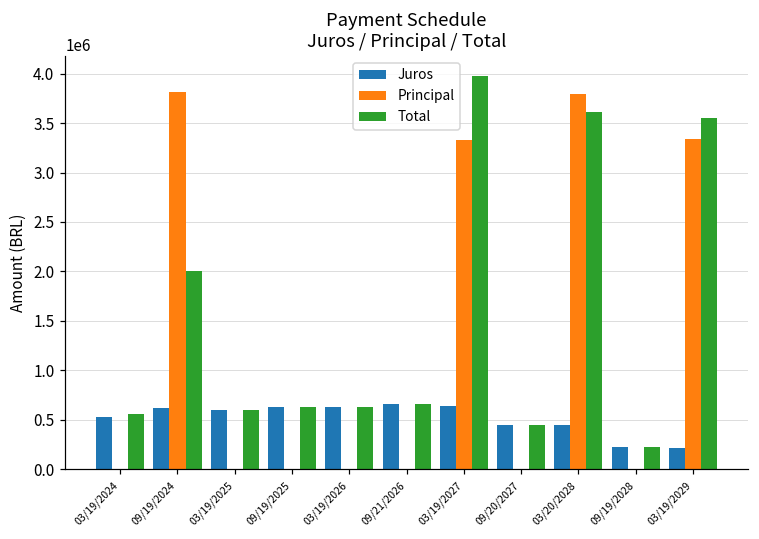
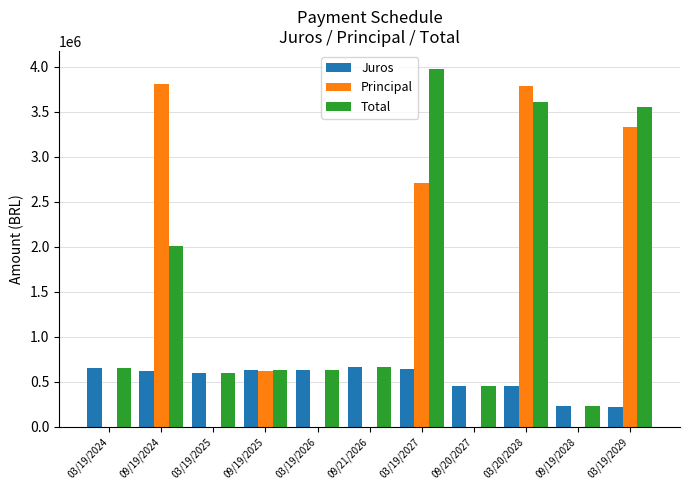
Juros, 03/19/2024: 500000 -> 700000
Total, 03/19/2024: 600000 -> 700000
Principal, 09/19/2025: 0 -> 600000
Principal, 03/19/2027: 3300000 -> 2700000
